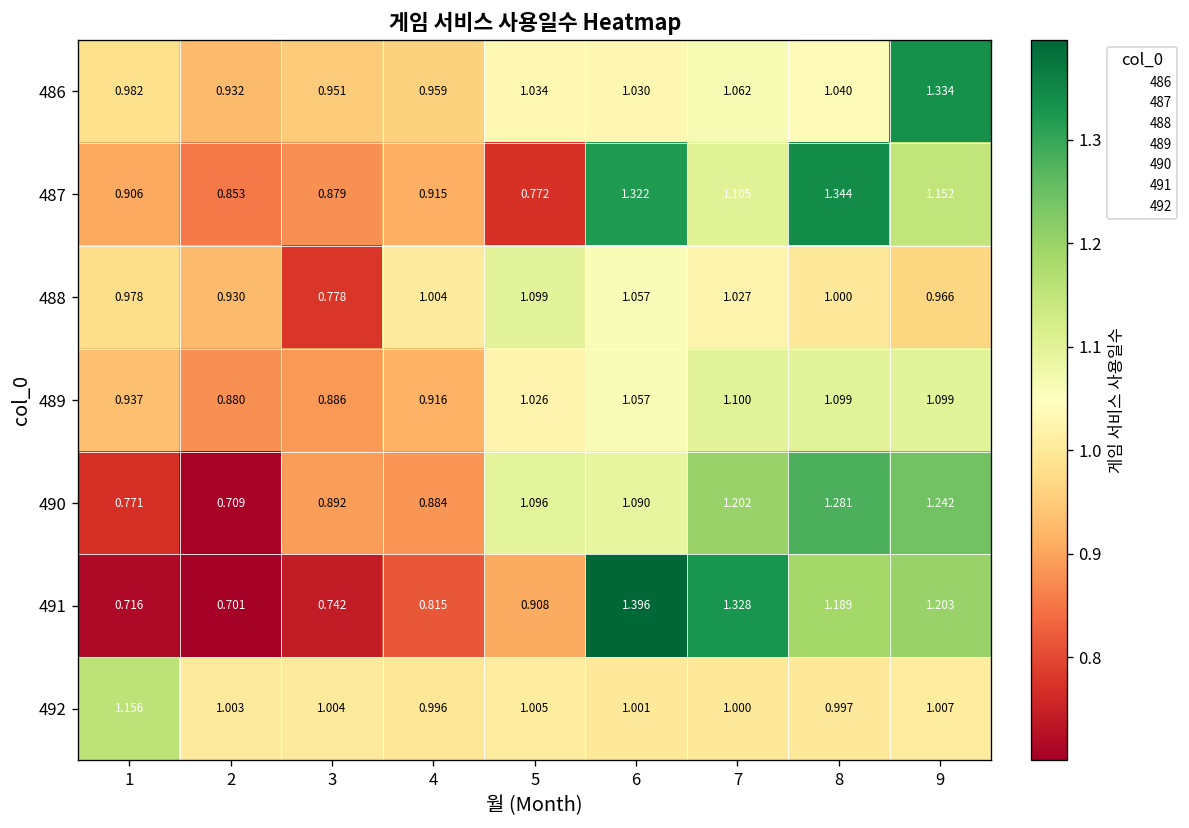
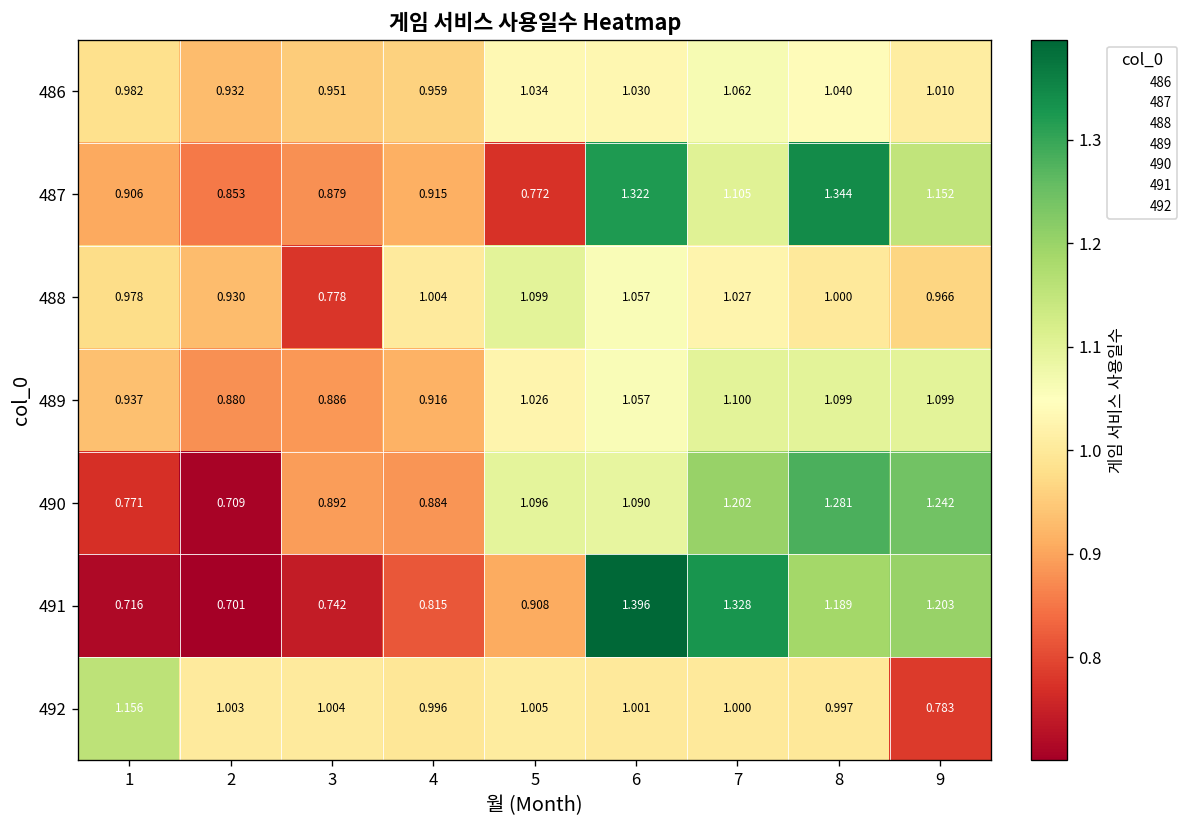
486, 9: 1.334 -> 1.010
492, 9: 1.007 -> 0.783
